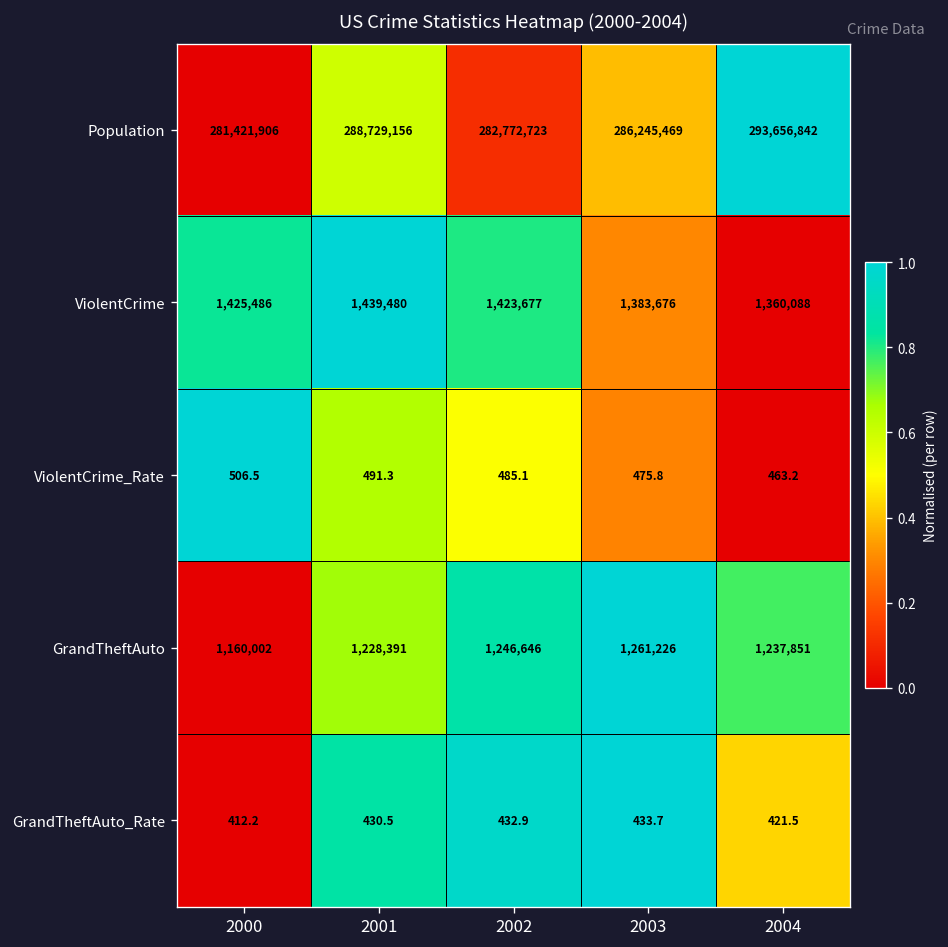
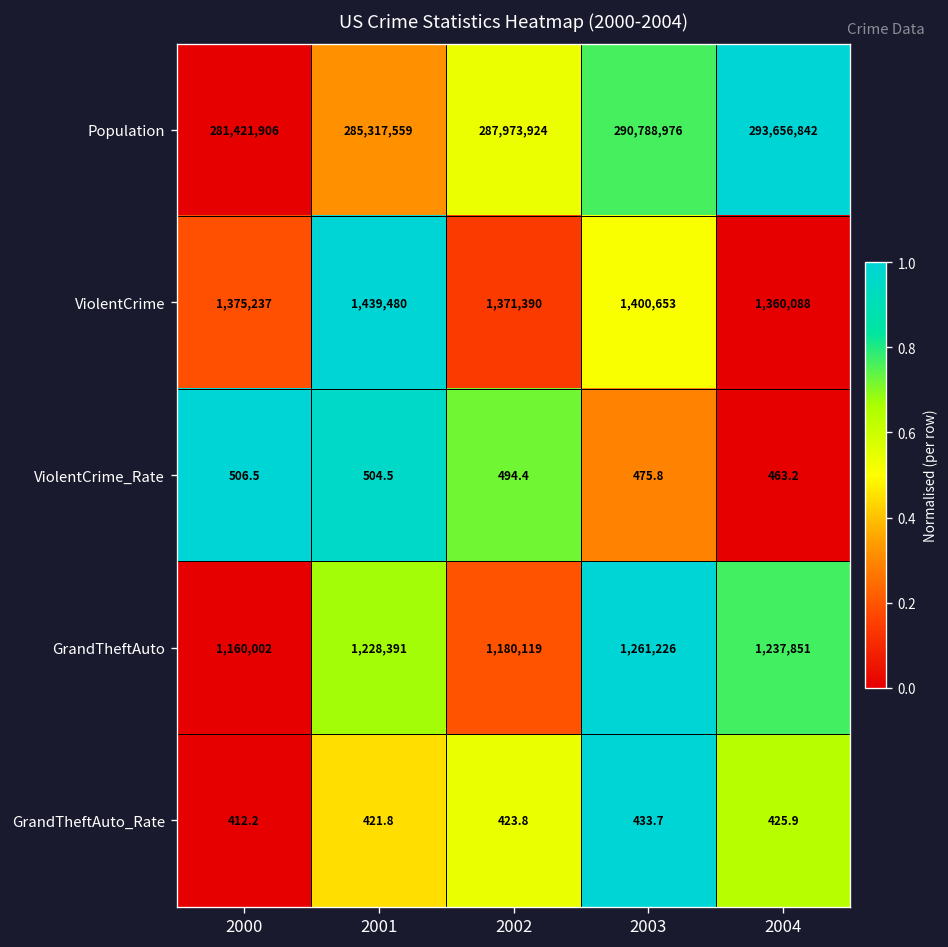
Population, 2001: 288,729,156 -> 285,317,559
Population, 2002: 282,772,723 -> 287,973,924
Population, 2003: 286,245,469 -> 290,788,976
ViolentCrime, 2000: 1,425,486 -> 1,375,237
ViolentCrime, 2002: 1,423,677 -> 1,371,390
ViolentCrime, 2003: 1,383,676 -> 1,400,653
ViolentCrime_Rate, 2001: 491.3 -> 504.5
ViolentCrime_Rate, 2002: 485.1 -> 494.4
GrandTheftAuto, 2002: 1,246,646 -> 1,180,119
GrandTheftAuto_Rate, 2001: 430.5 -> 421.8
GrandTheftAuto_Rate, 2002: 432.9 -> 423.8
GrandTheftAuto_Rate, 2004: 421.5 -> 425.9
